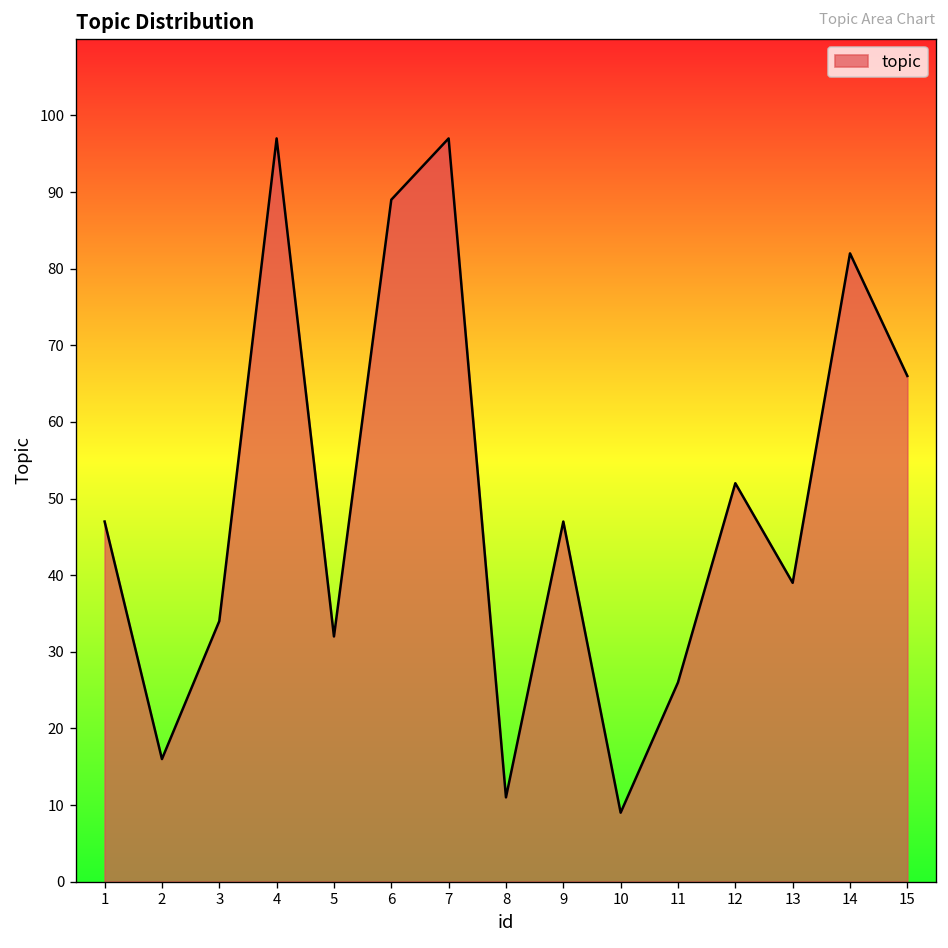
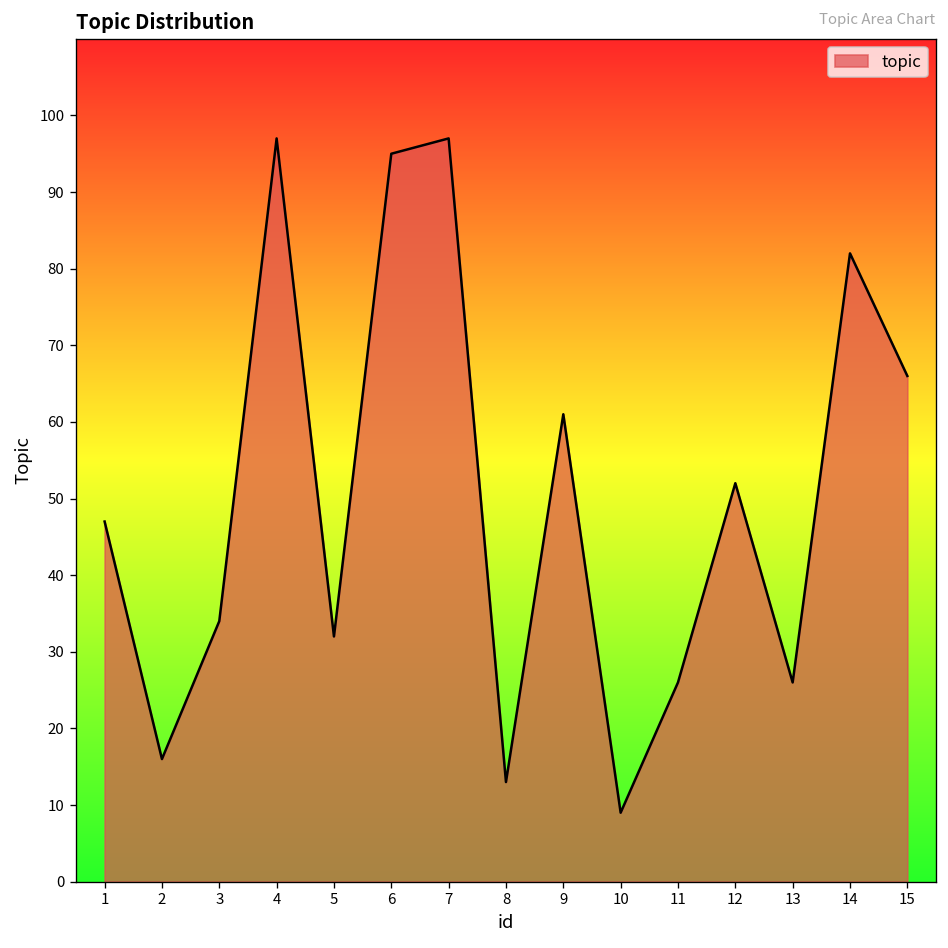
6: 89 -> 95
8: 11 -> 13
9: 47 -> 61
13: 39 -> 26
